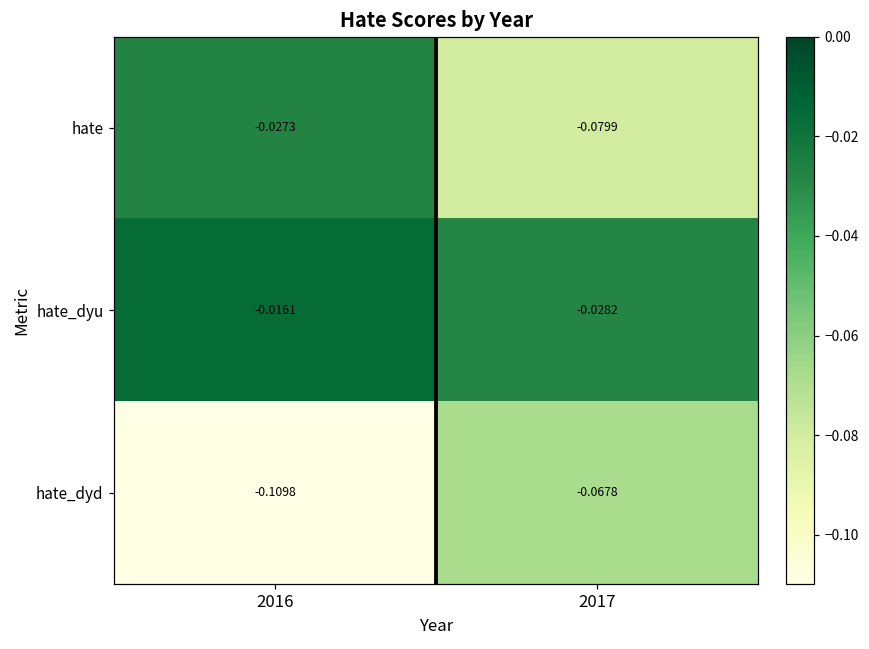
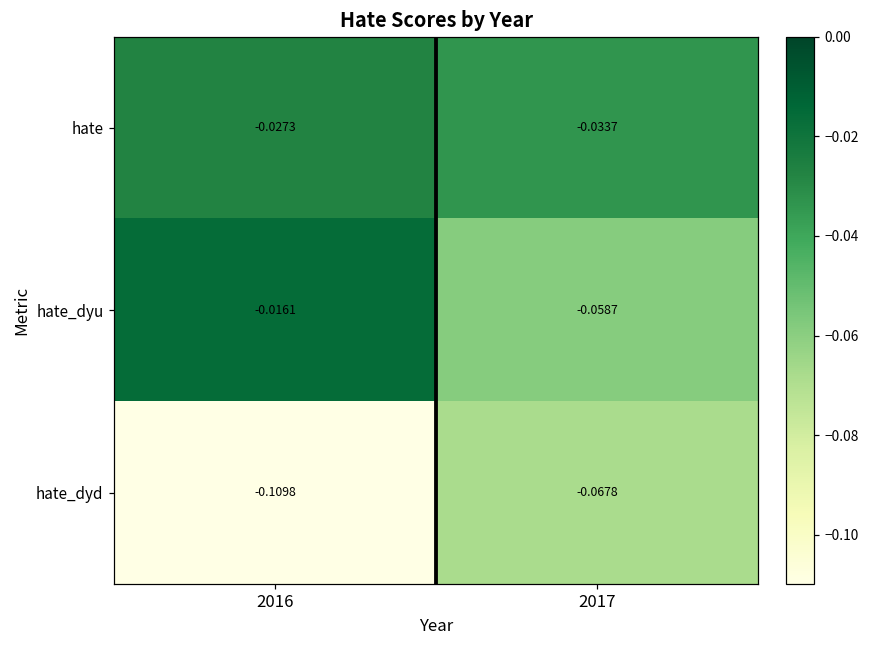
hate, 2017: -0.0799 -> -0.0337
hate_dyu, 2017: -0.0282 -> -0.0587
